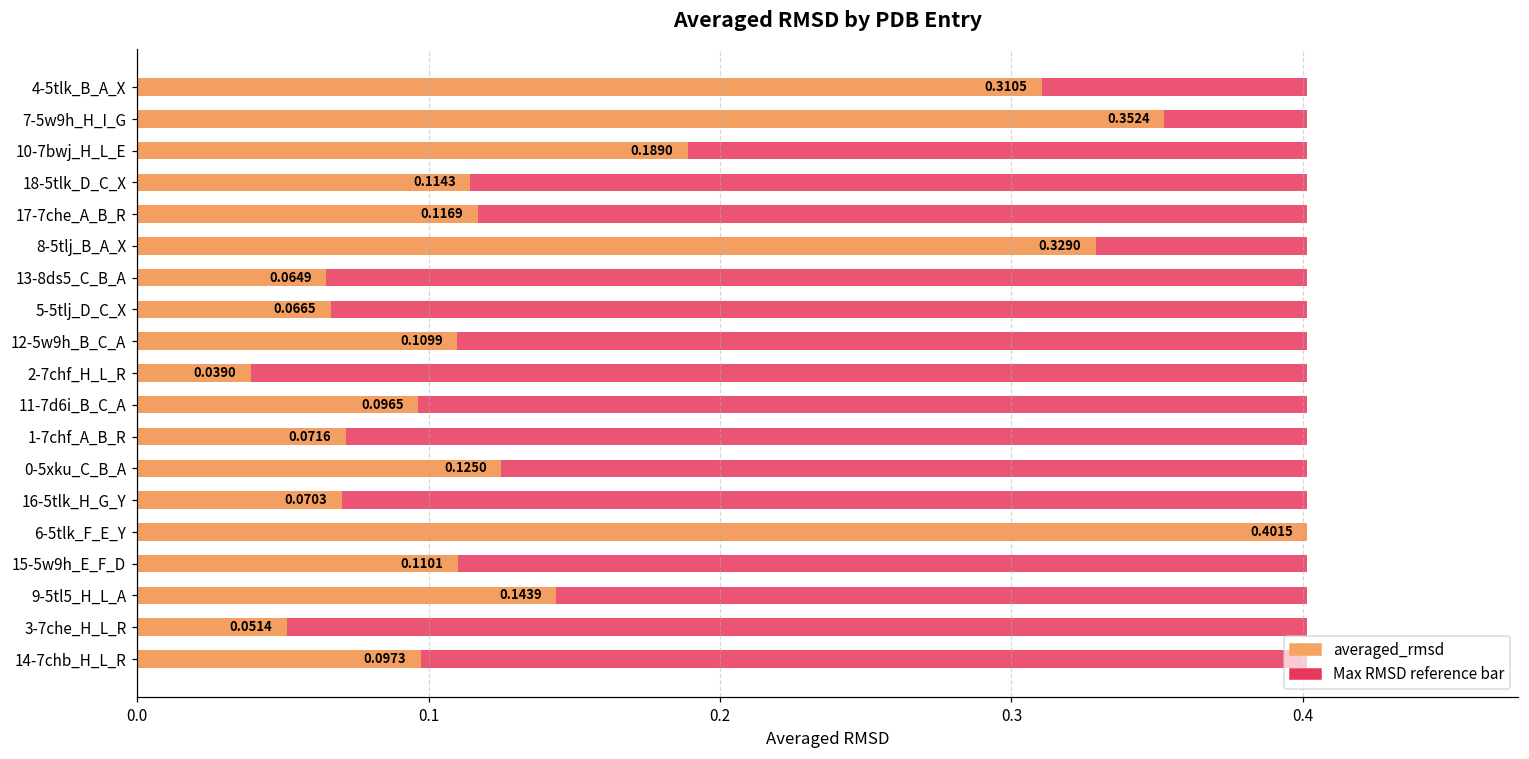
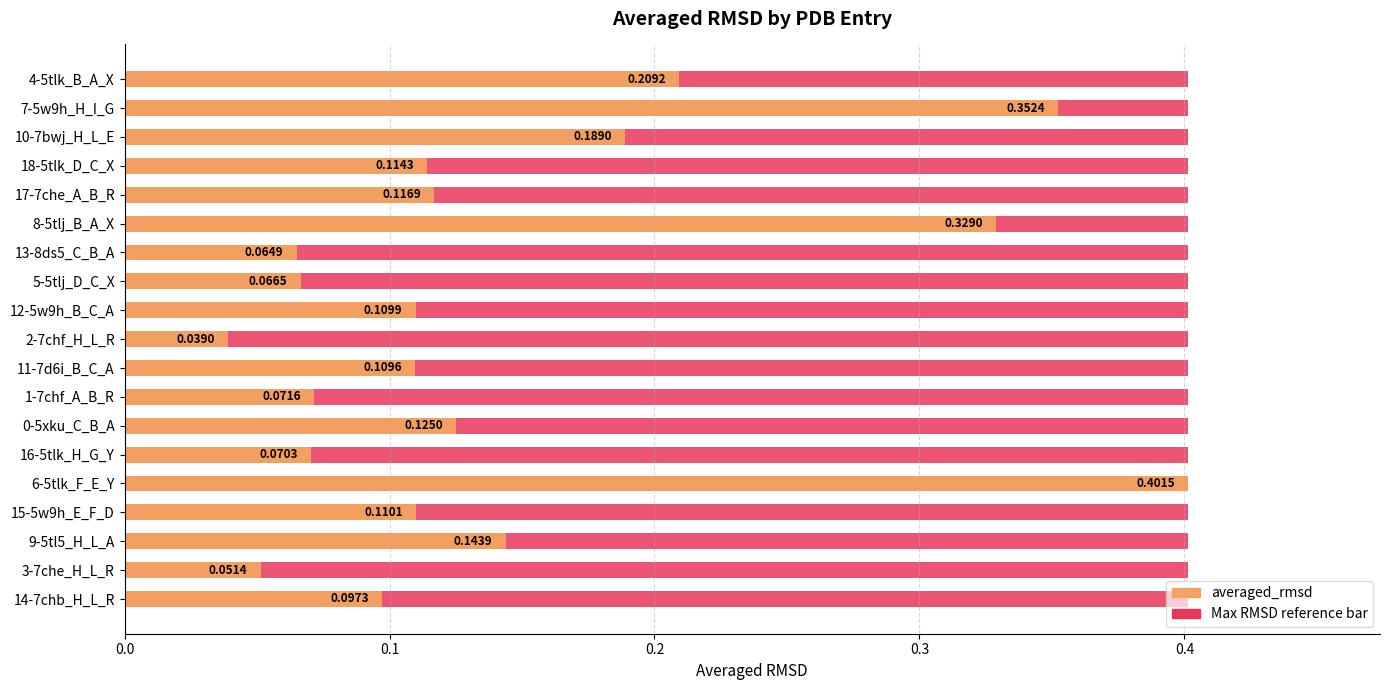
averaged_rmsd, 4-5tlk_B_A_X: 0.3105 -> 0.2092
averaged_rmsd, 11-7d6i_B_C_A: 0.0965 -> 0.1096
